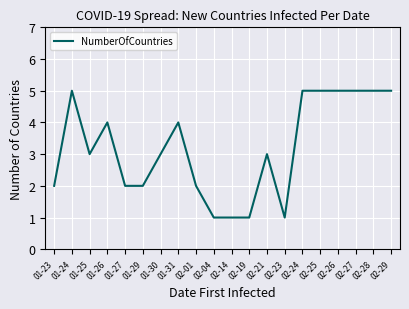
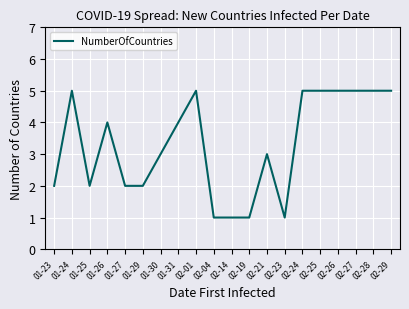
01-25: 3 -> 2
02-01: 2 -> 5
